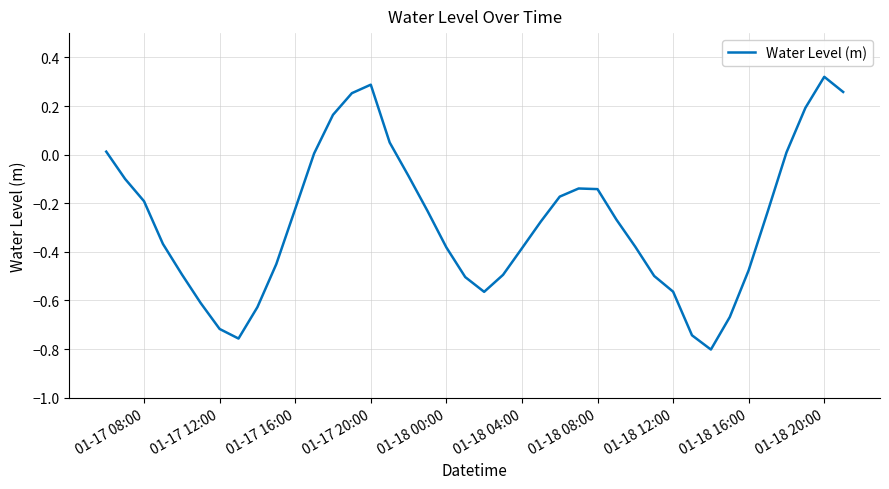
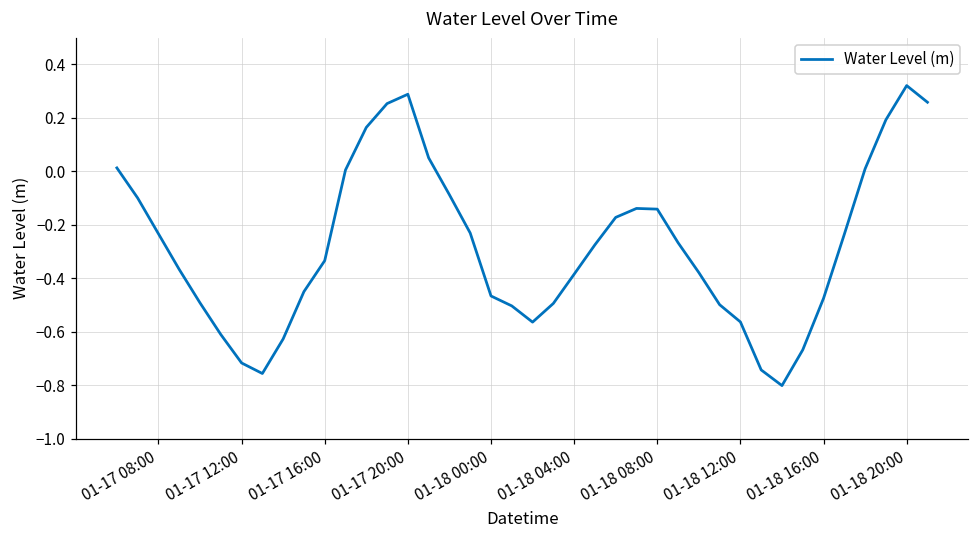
01-17 08:00: -0.19 -> -0.23
01-17 16:00: -0.22 -> -0.33
01-18 00:00: -0.38 -> -0.47
